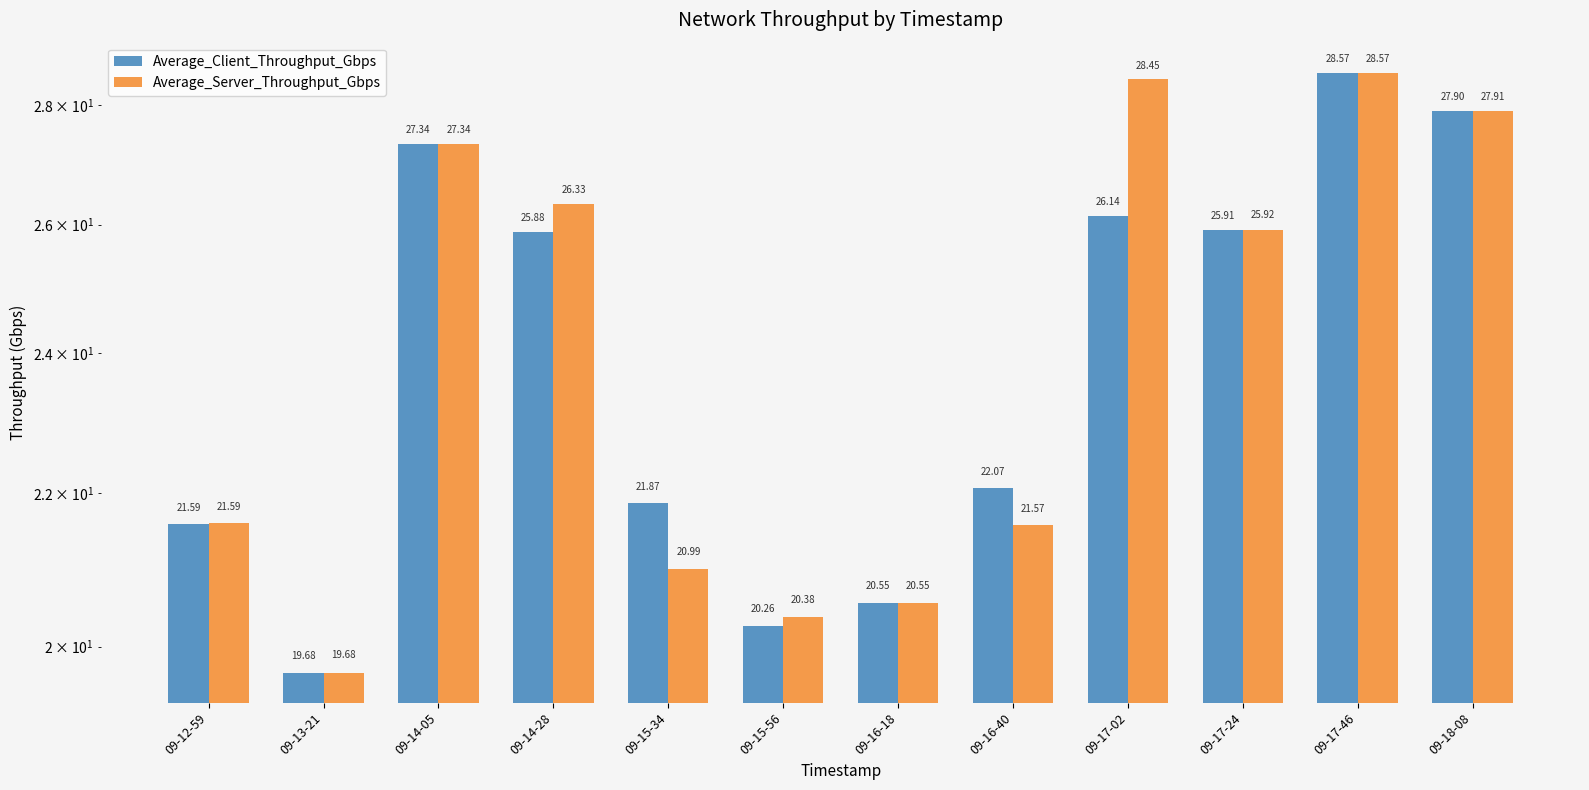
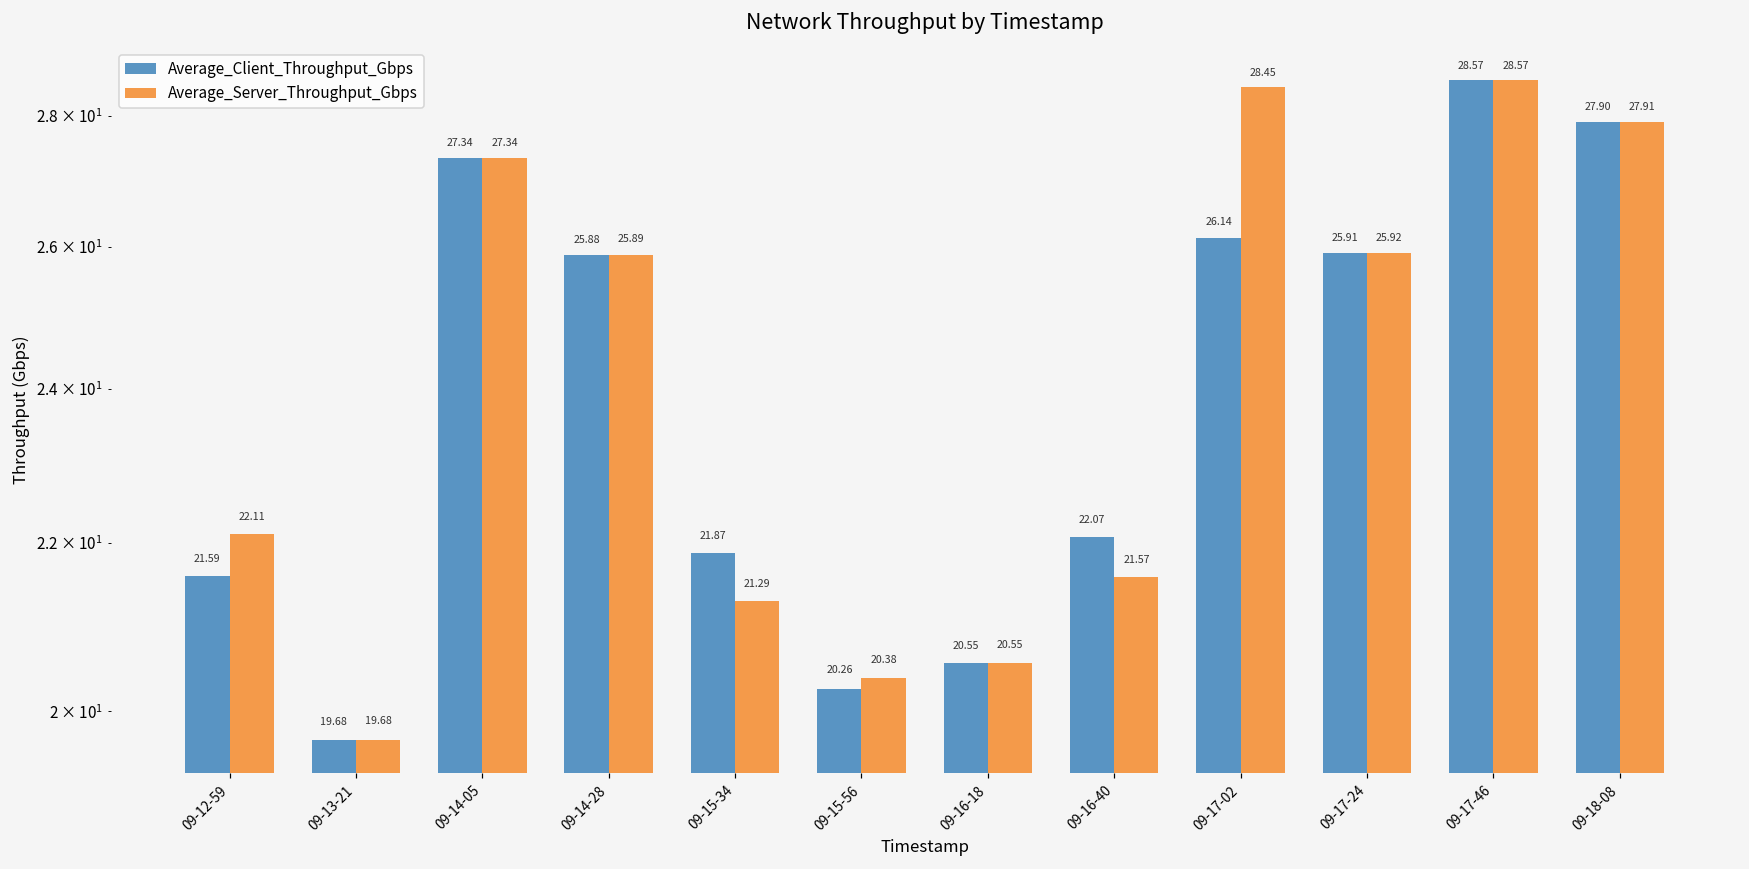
Average_Server_Throughput_Gbps, 09-12-59: 21.59 -> 22.11
Average_Server_Throughput_Gbps, 09-14-28: 26.33 -> 25.89
Average_Server_Throughput_Gbps, 09-15-34: 20.99 -> 21.29
